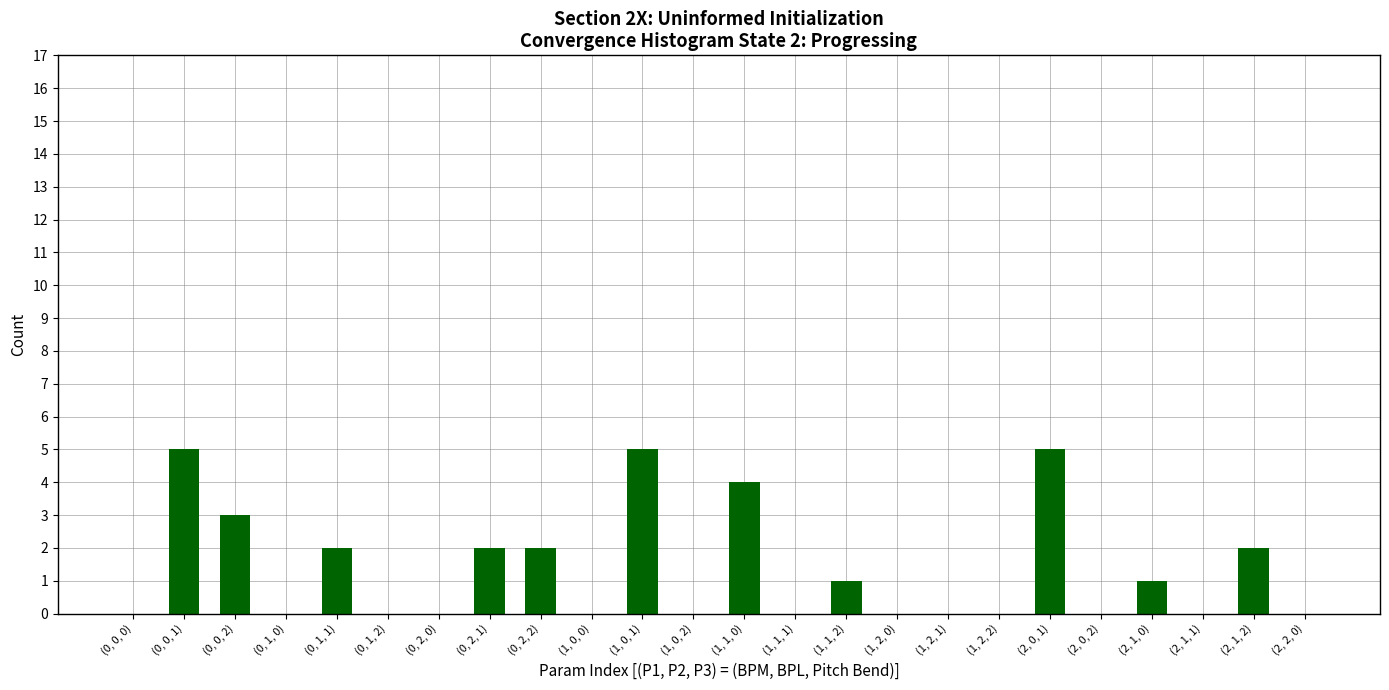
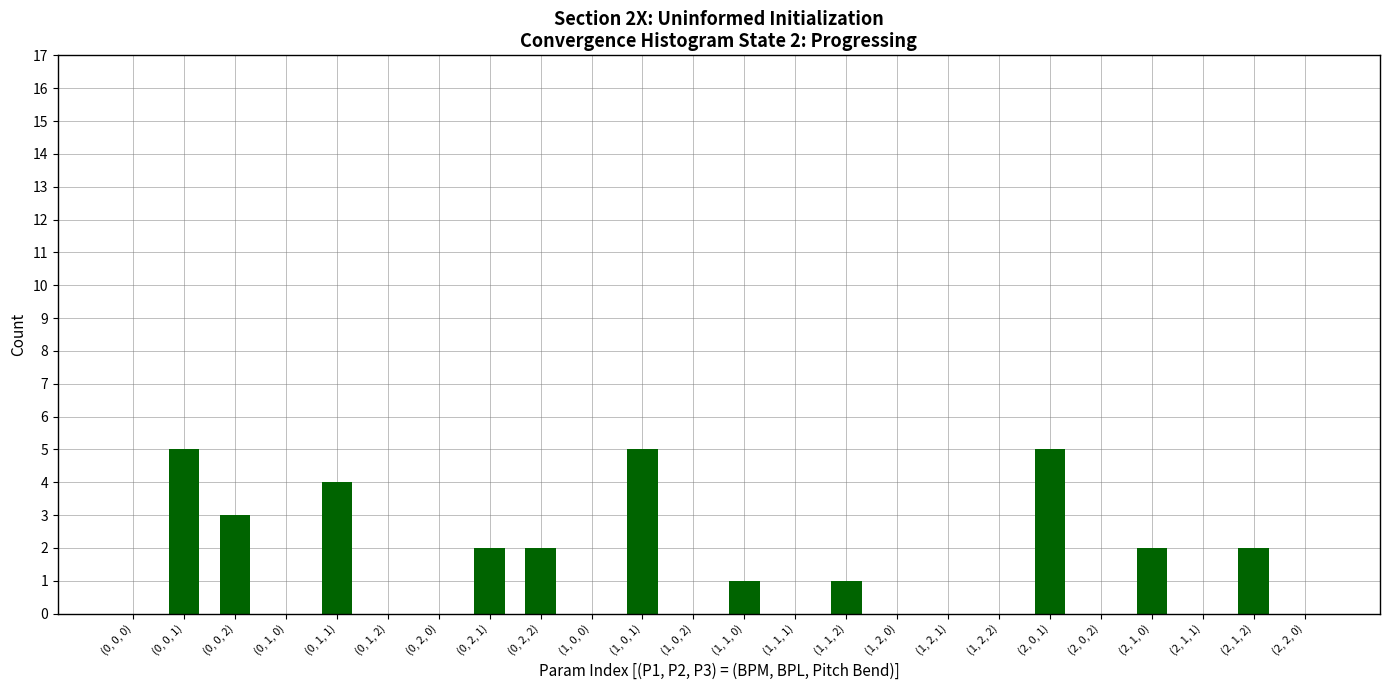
(0, 1, 1): 2 -> 4
(1, 1, 0): 4 -> 1
(2, 1, 0): 1 -> 2
